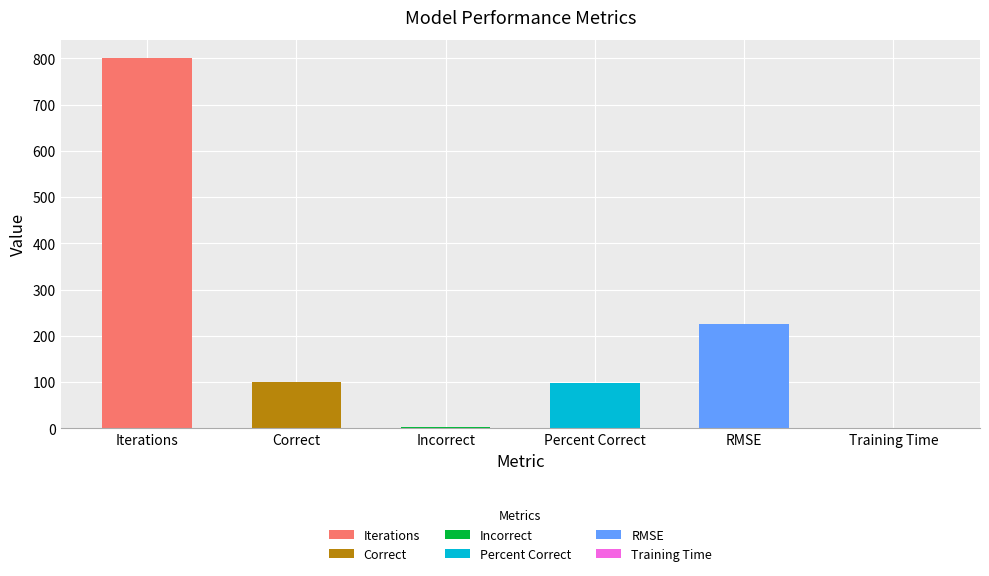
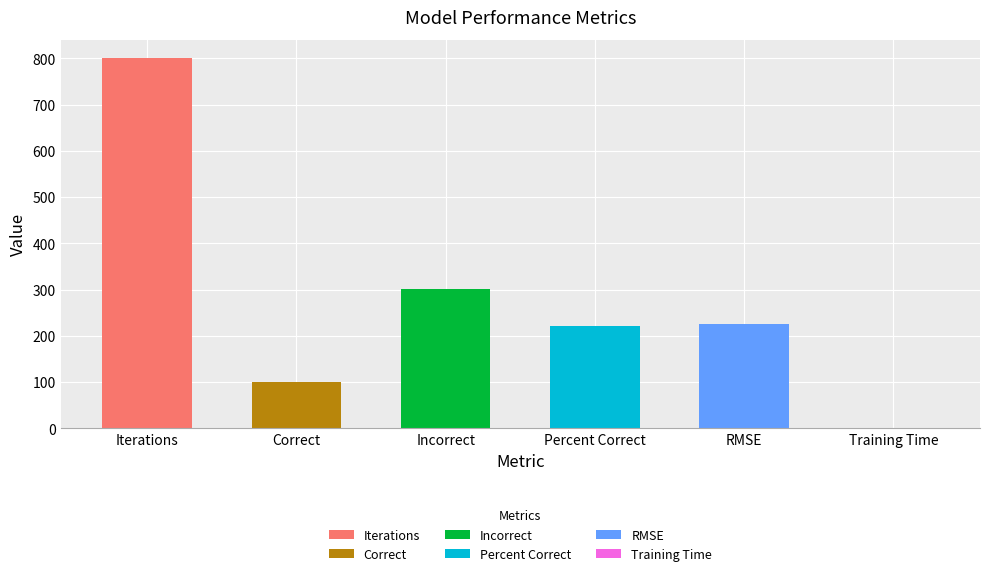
Incorrect: 0 -> 300
Percent Correct: 100 -> 220
